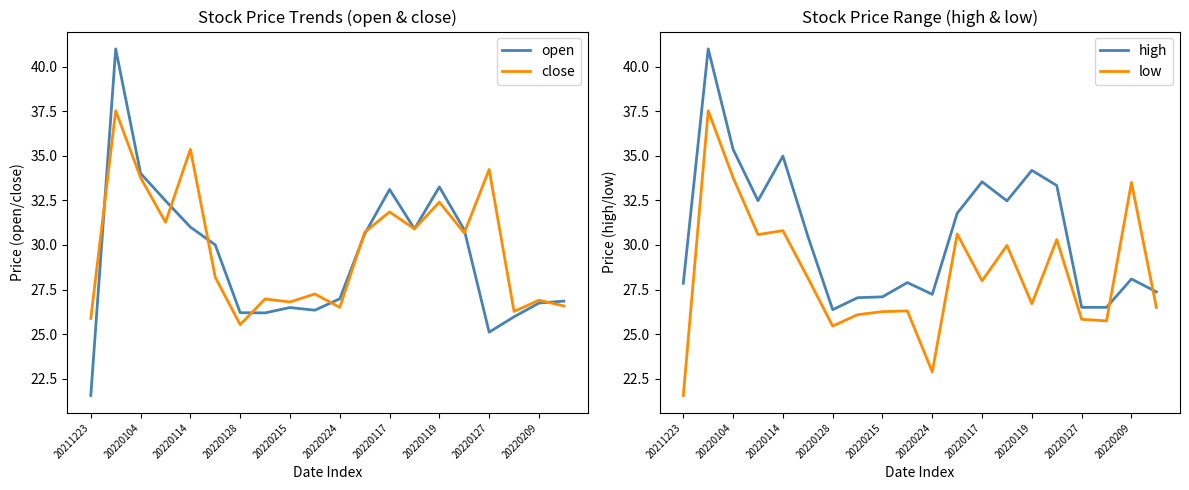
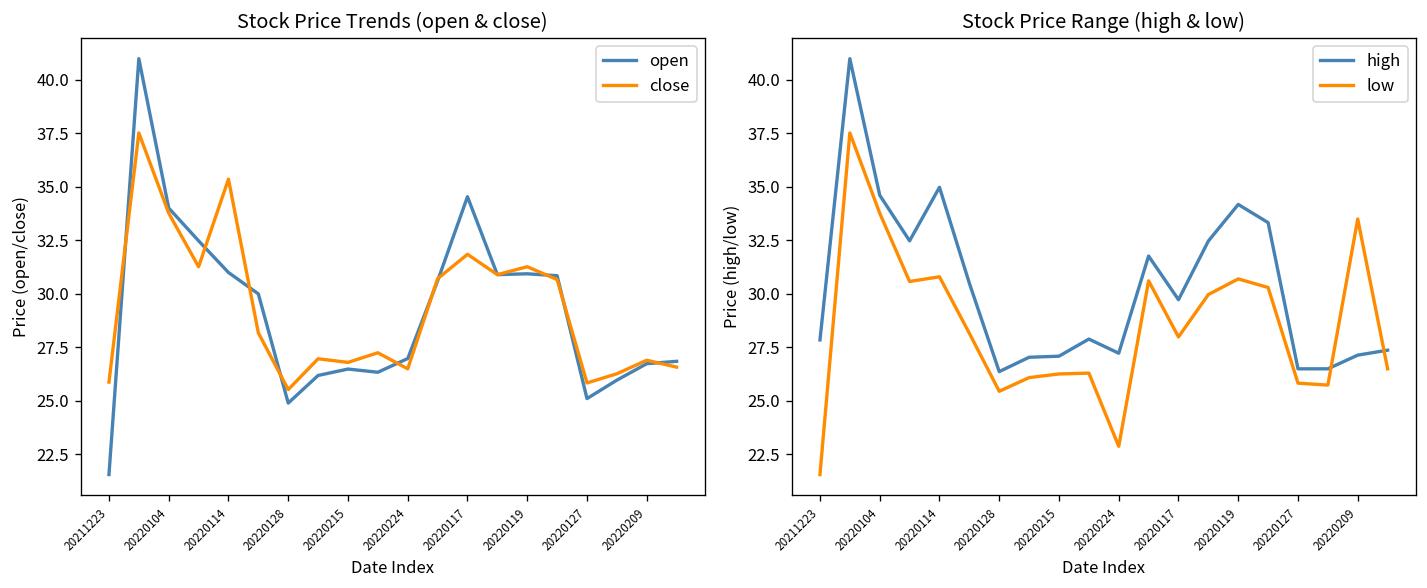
Stock Price Trends (open & close), open, 20220128: 26.2 -> 24.9
Stock Price Trends (open & close), open, 20220117: 33.1 -> 34.5
Stock Price Trends (open & close), open, 20220119: 33.3 -> 30.9
Stock Price Trends (open & close), close, 20220119: 32.4 -> 31.3
Stock Price Trends (open & close), close, 20220127: 34.2 -> 25.8
Stock Price Range (high & low), high, 20220104: 35.4 -> 34.6
Stock Price Range (high & low), high, 20220117: 33.5 -> 29.7
Stock Price Range (high & low), low, 20220119: 26.7 -> 30.7
Stock Price Range (high & low), high, 20220209: 28.1 -> 27.1
